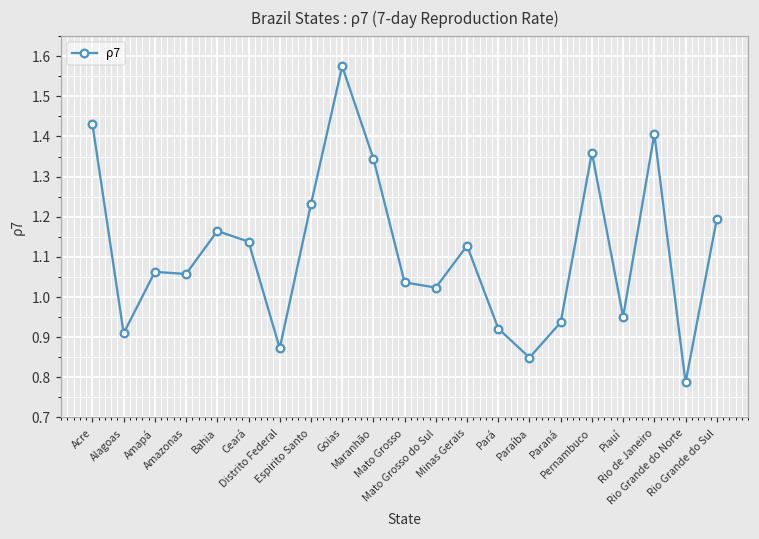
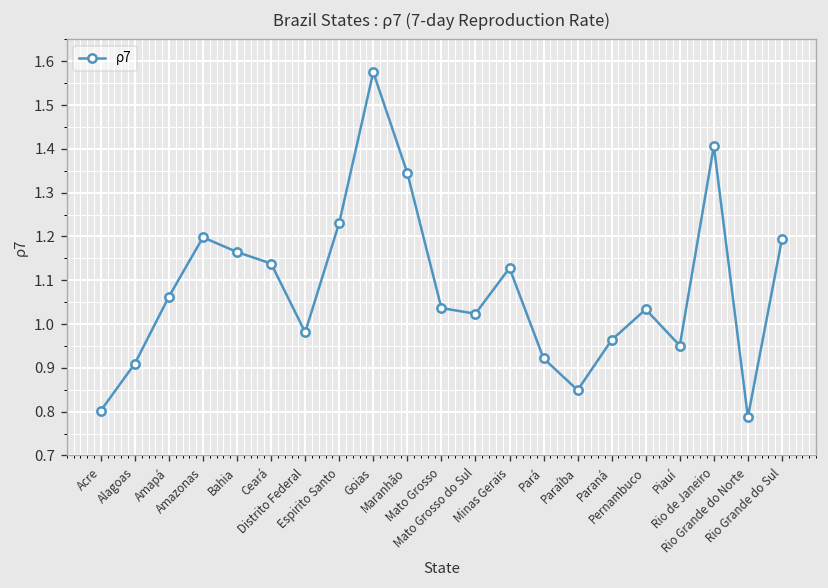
Acre: 1.43 -> 0.80
Amazonas: 1.06 -> 1.20
Distrito Federal: 0.87 -> 0.98
Paraná: 0.94 -> 0.96
Pernambuco: 1.36 -> 1.03
